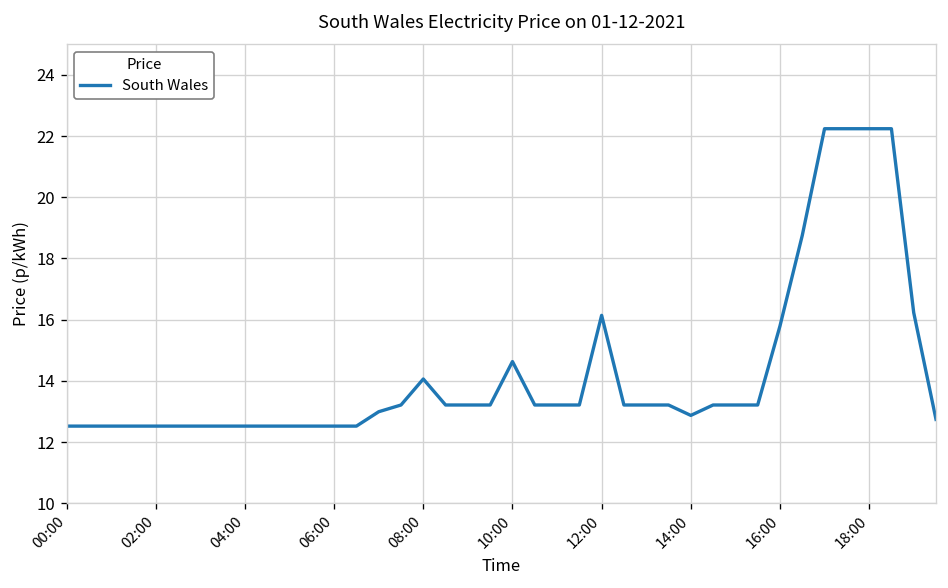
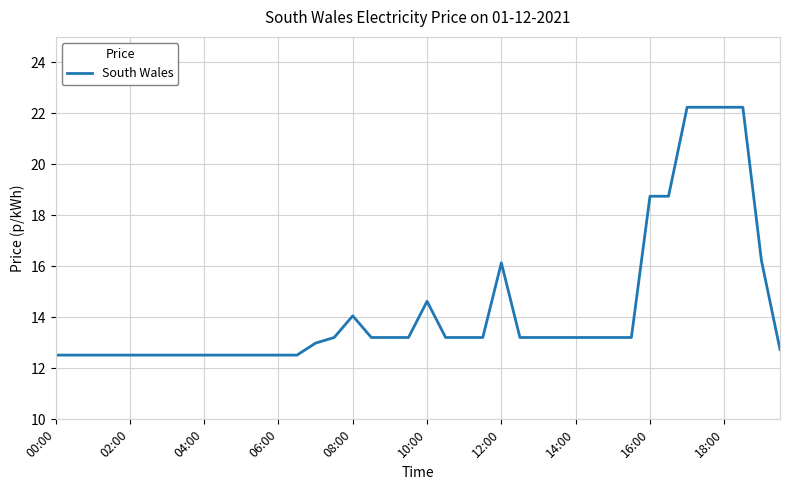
14:00: 12.9 -> 13.2
16:00: 15.8 -> 18.8
